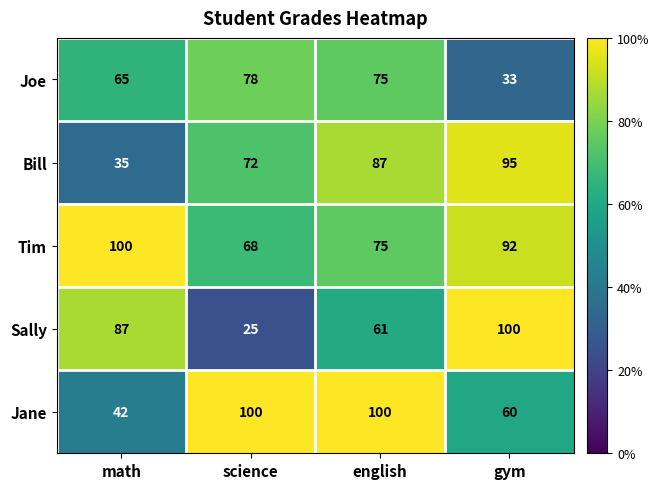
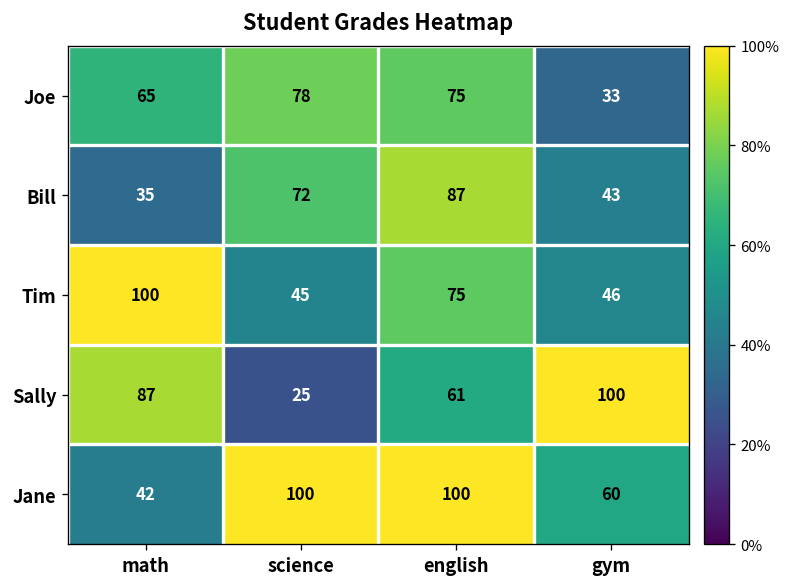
Bill, gym: 95 -> 43
Tim, science: 68 -> 45
Tim, gym: 92 -> 46
